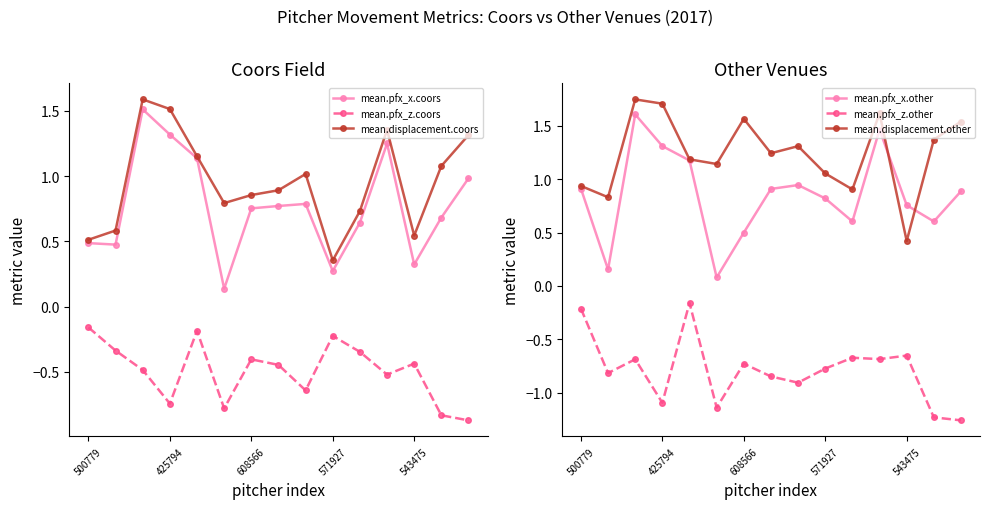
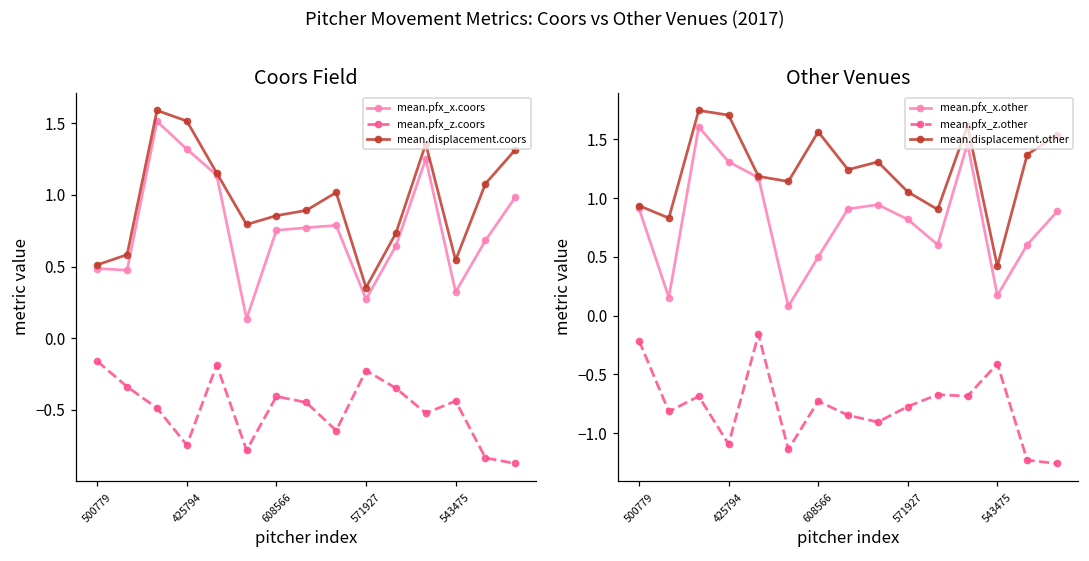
Other Venues, mean.pfx_x.other, 543475: 0.76 -> 0.17
Other Venues, mean.pfx_z.other, 543475: -0.65 -> -0.41
